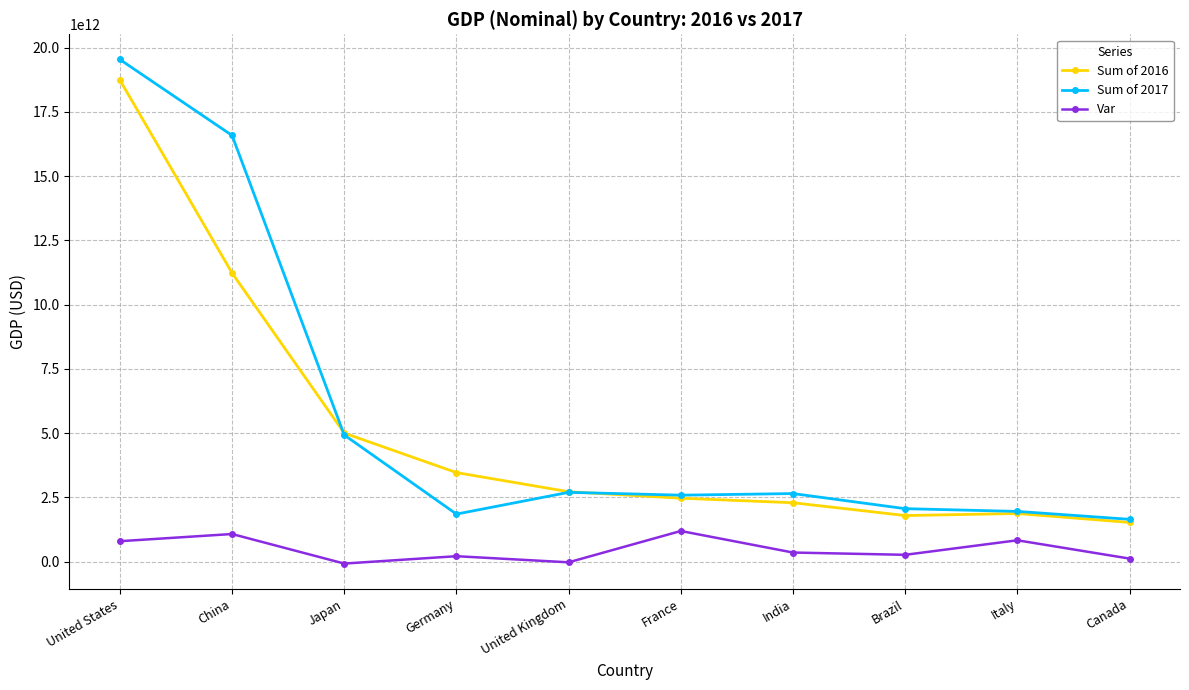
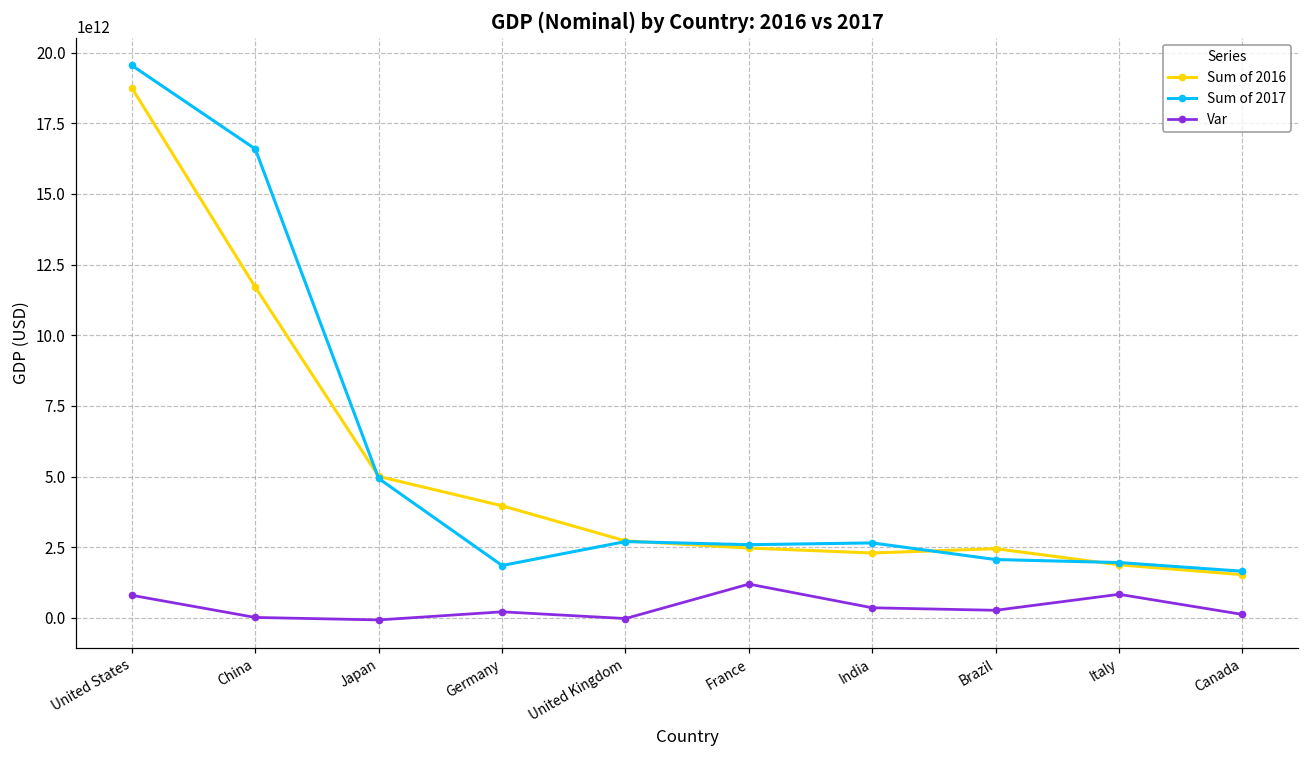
Sum of 2016, China: 11200000000000 -> 11700000000000
Var, China: 1100000000000 -> 0
Sum of 2016, Germany: 3500000000000 -> 4000000000000
Sum of 2016, Brazil: 1800000000000 -> 2400000000000
